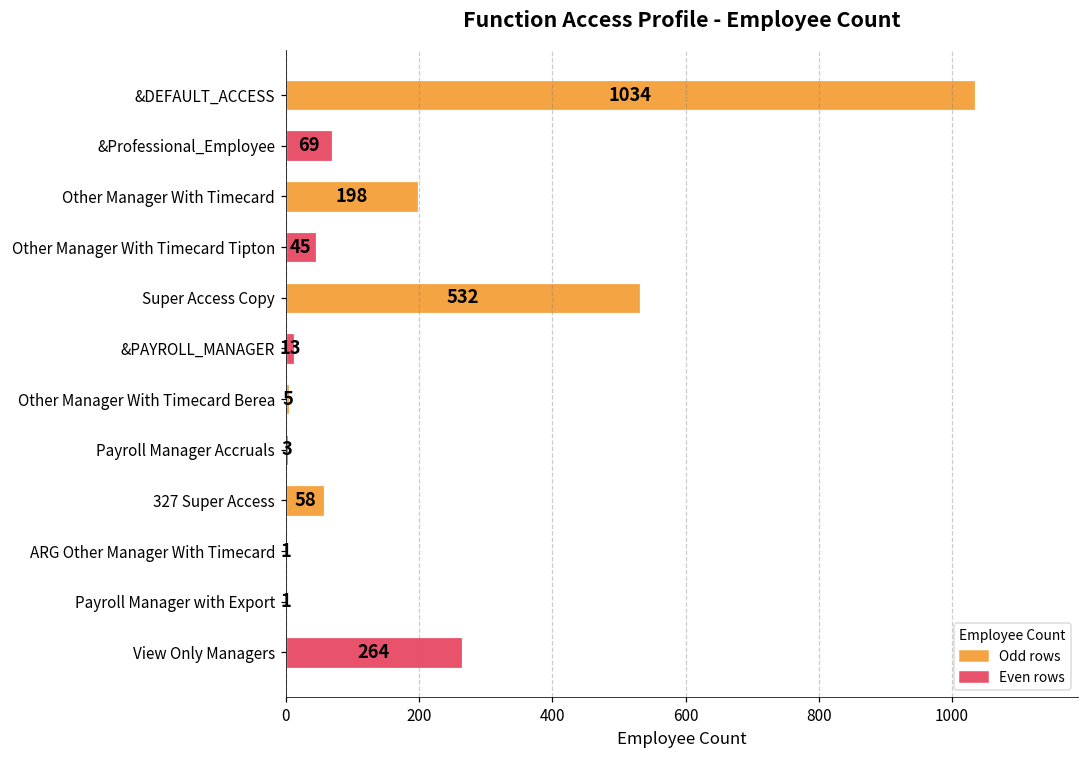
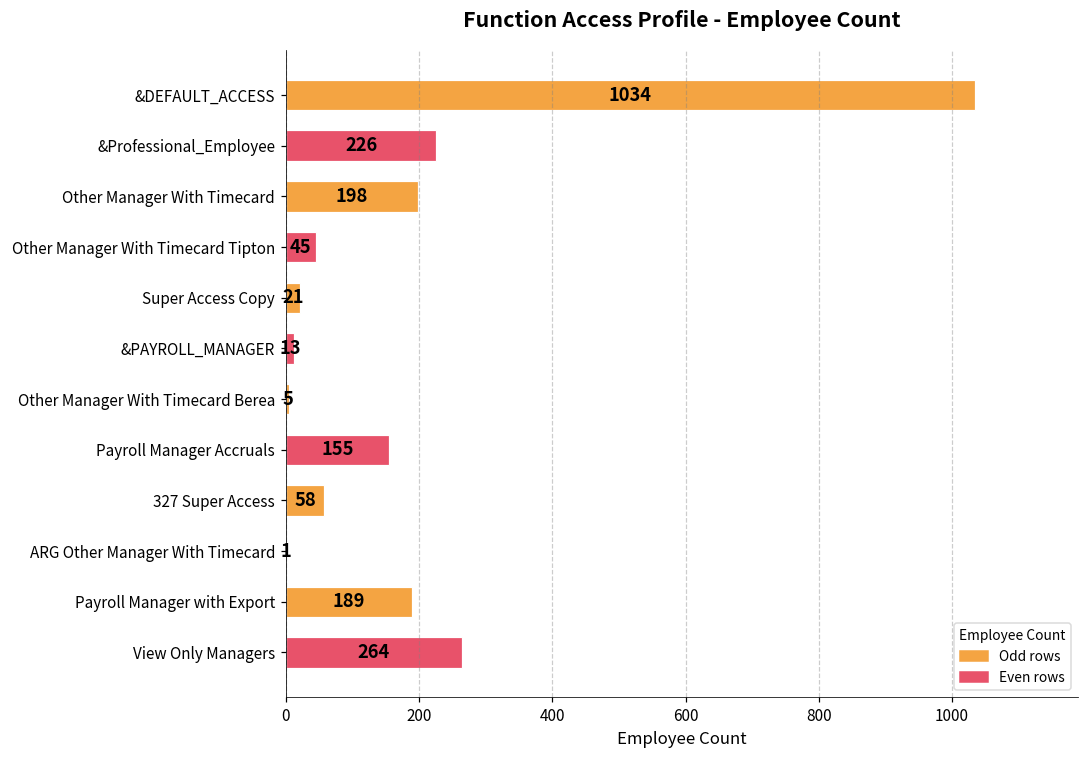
&Professional_Employee: 69 -> 226
Super Access Copy: 532 -> 21
Payroll Manager Accruals: 3 -> 155
Payroll Manager with Export: 1 -> 189
